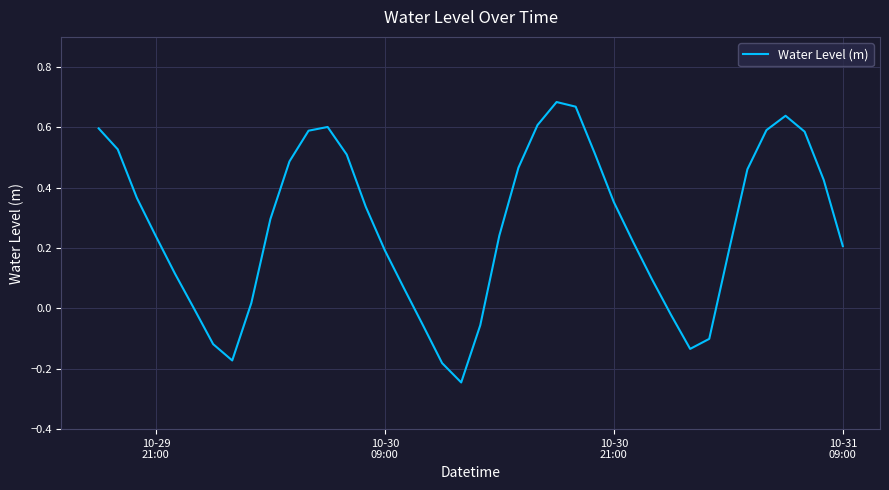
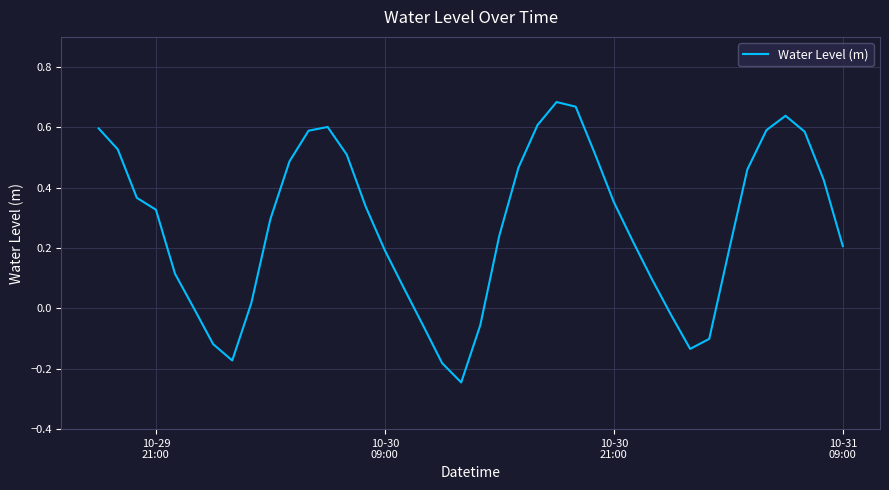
10-29 21:00: 0.24 -> 0.33
